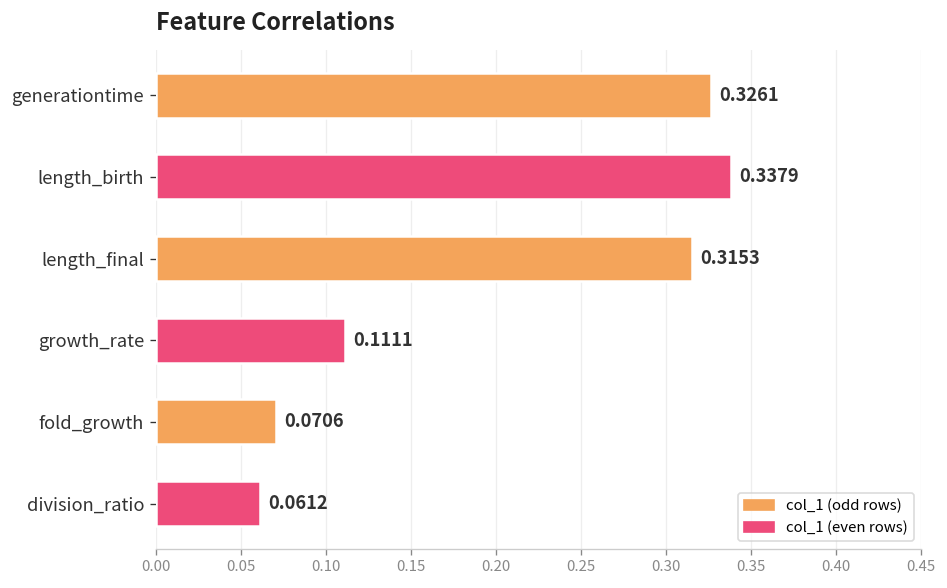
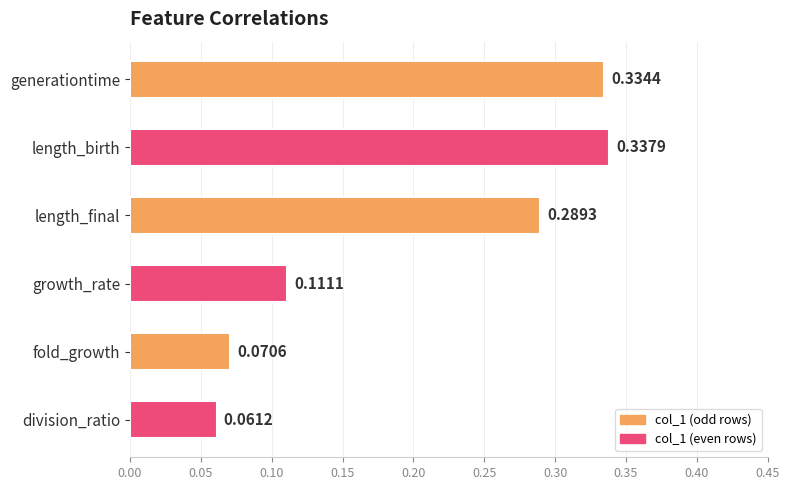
generationtime: 0.3261 -> 0.3344
length_final: 0.3153 -> 0.2893
